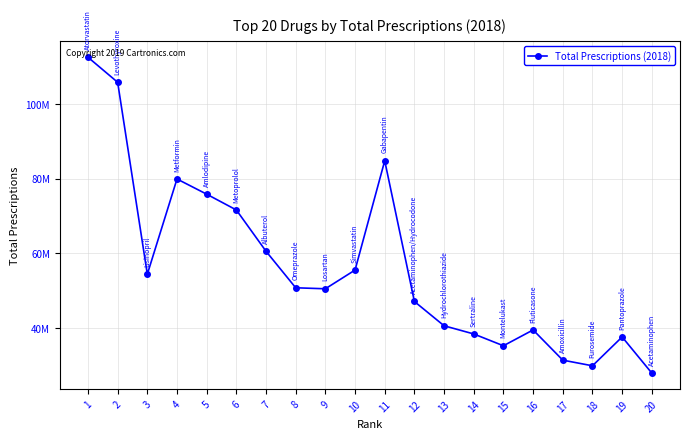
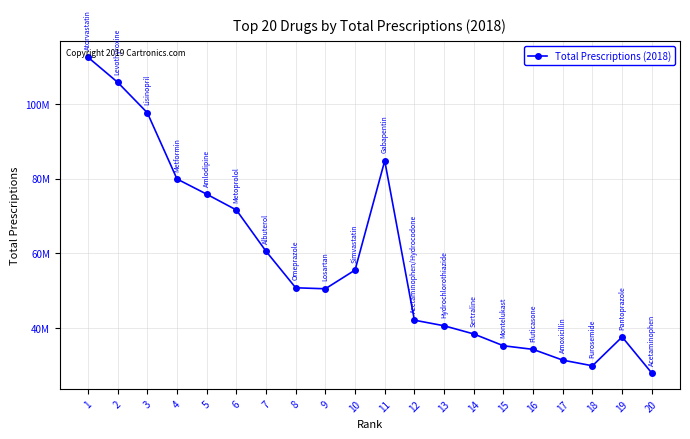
3: 54000000 -> 98000000
12: 47000000 -> 42000000
16: 39000000 -> 34000000
